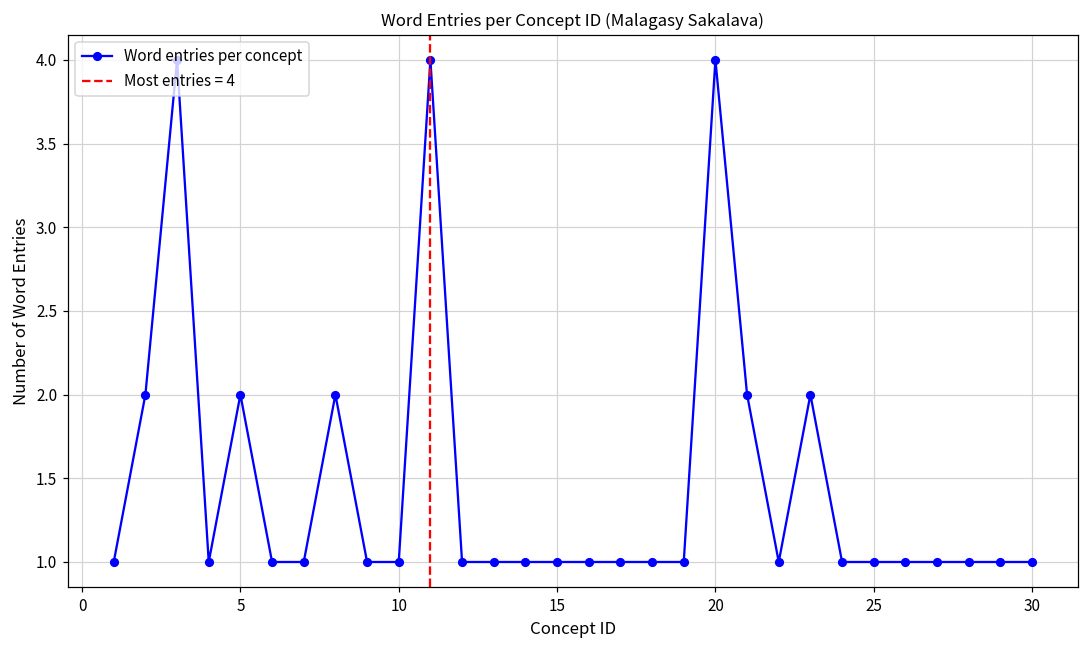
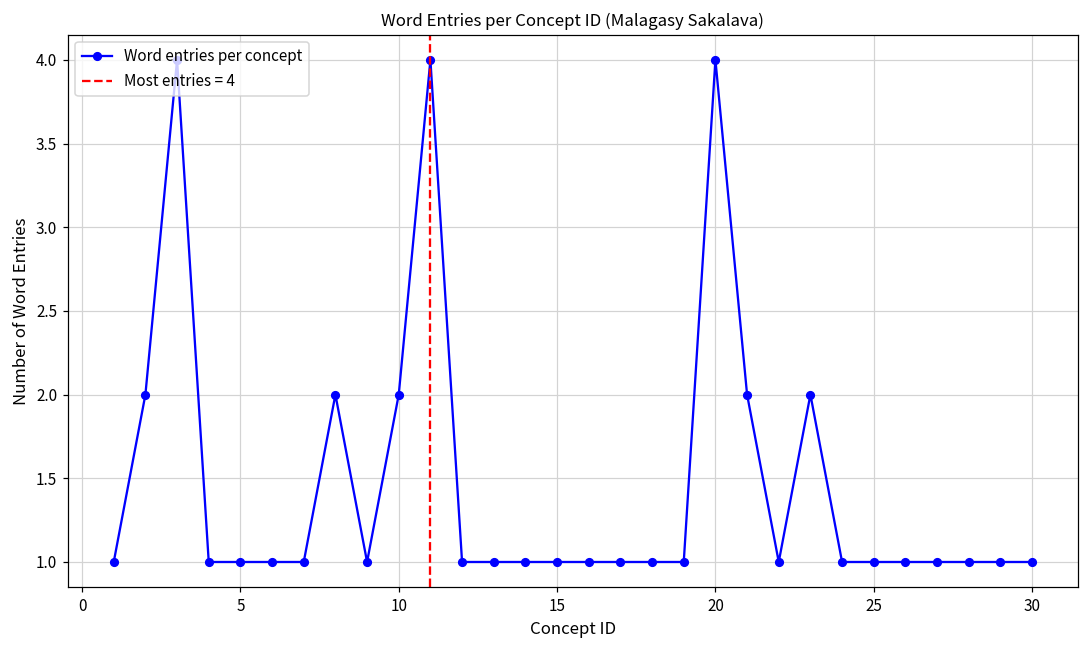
5: 2 -> 1
10: 1 -> 2
